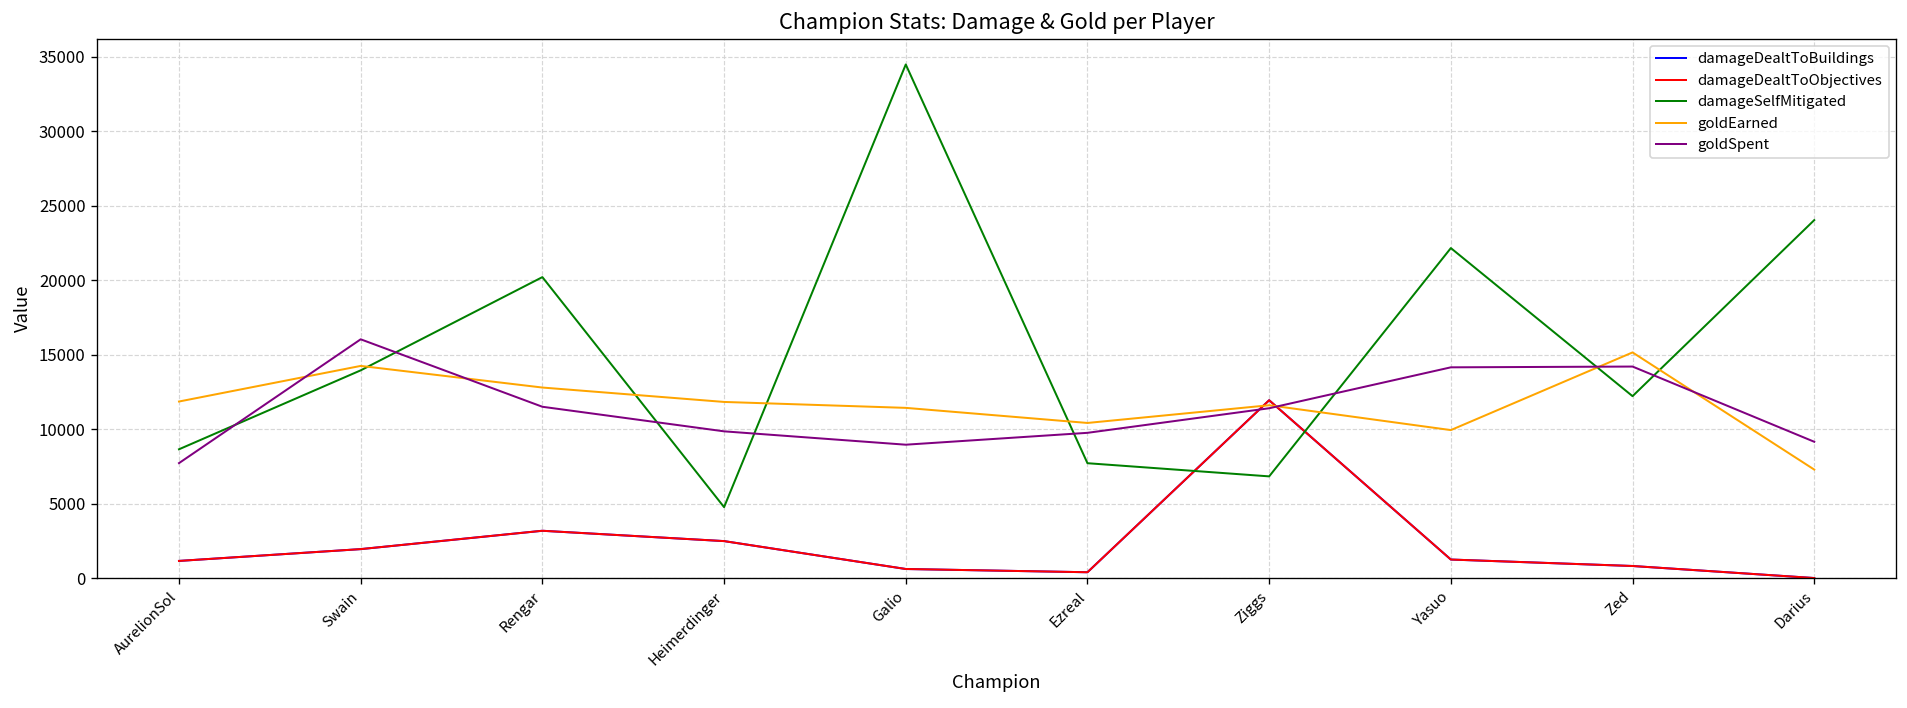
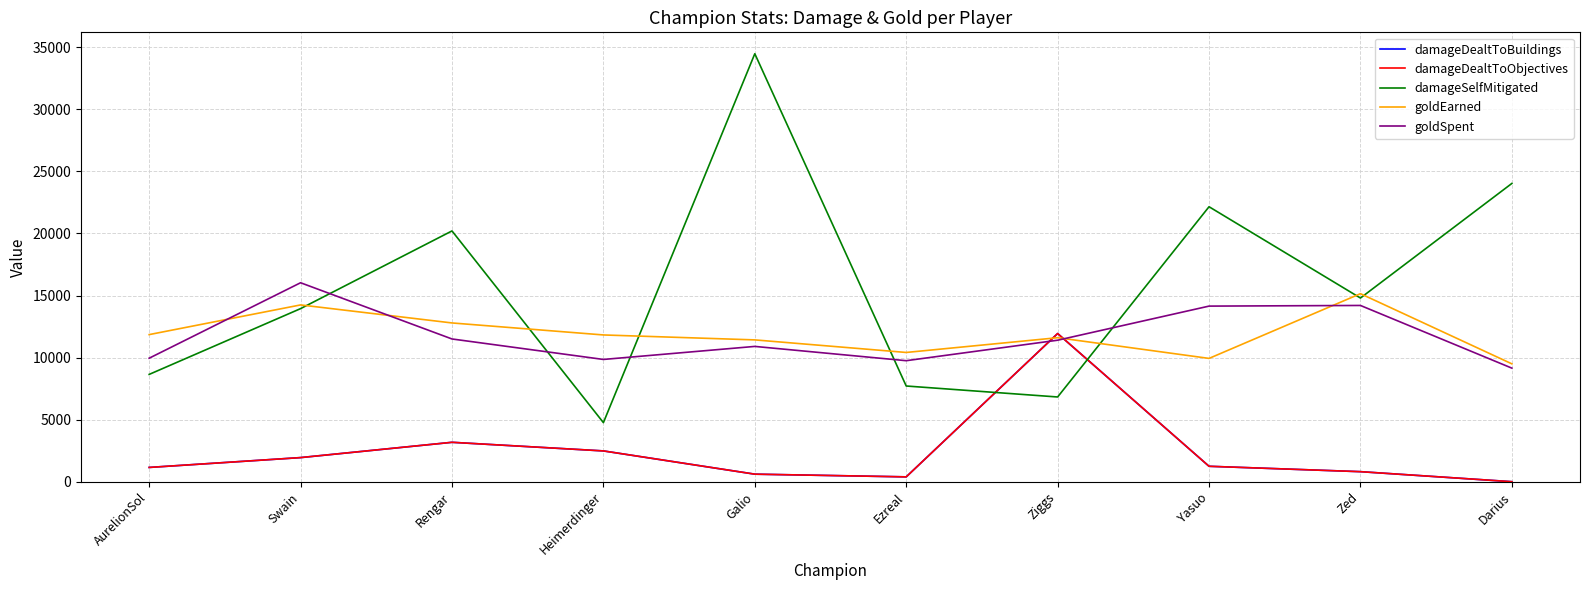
goldSpent, AurelionSol: 7700 -> 10000
goldSpent, Galio: 9000 -> 10900
damageSelfMitigated, Zed: 12200 -> 14800
goldEarned, Darius: 7300 -> 9500
